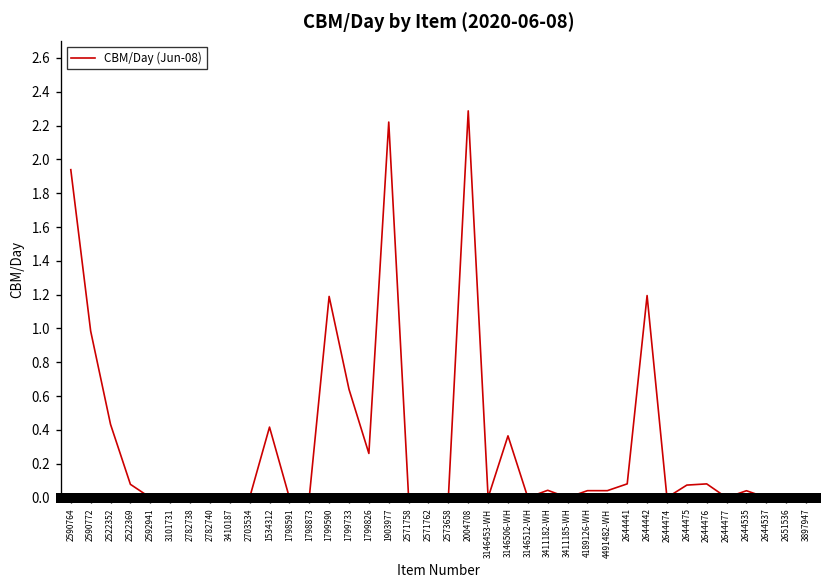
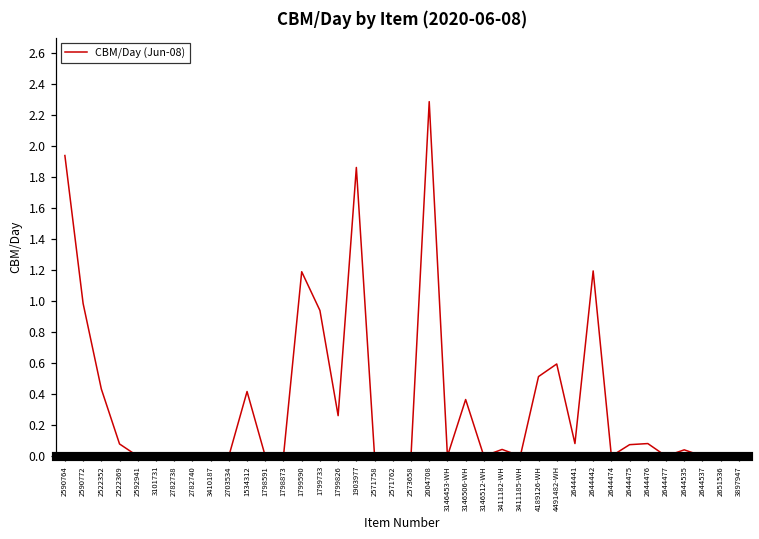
1799733: 0.64 -> 0.94
1903977: 2.22 -> 1.86
4189126-WH: 0.04 -> 0.51
4491482-WH: 0.04 -> 0.59
